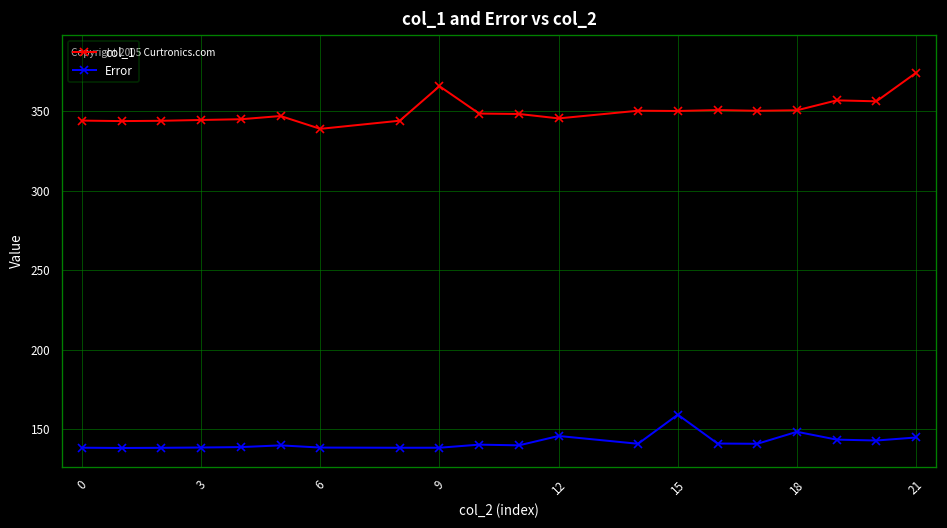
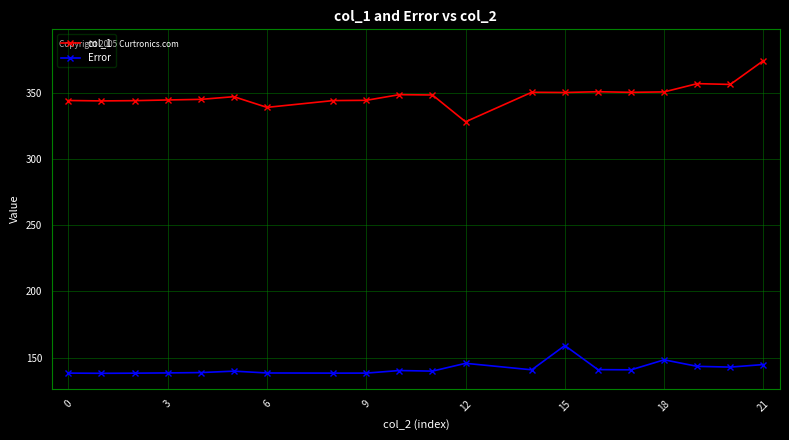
col_1, 9: 366 -> 344
col_1, 12: 346 -> 328
